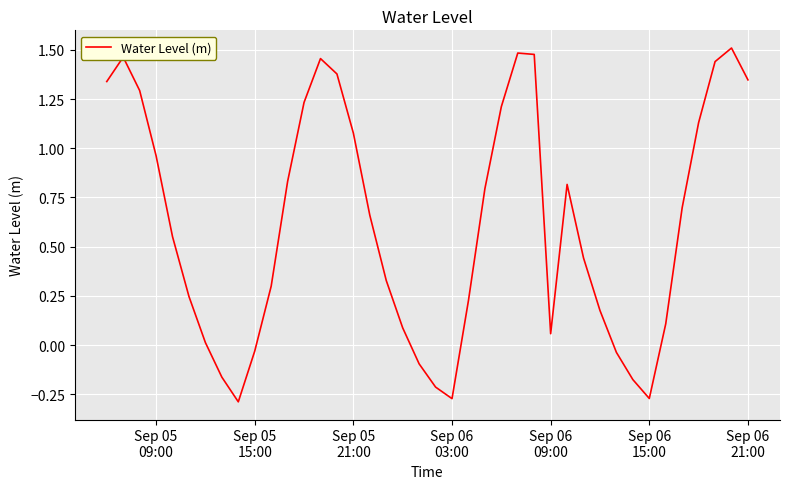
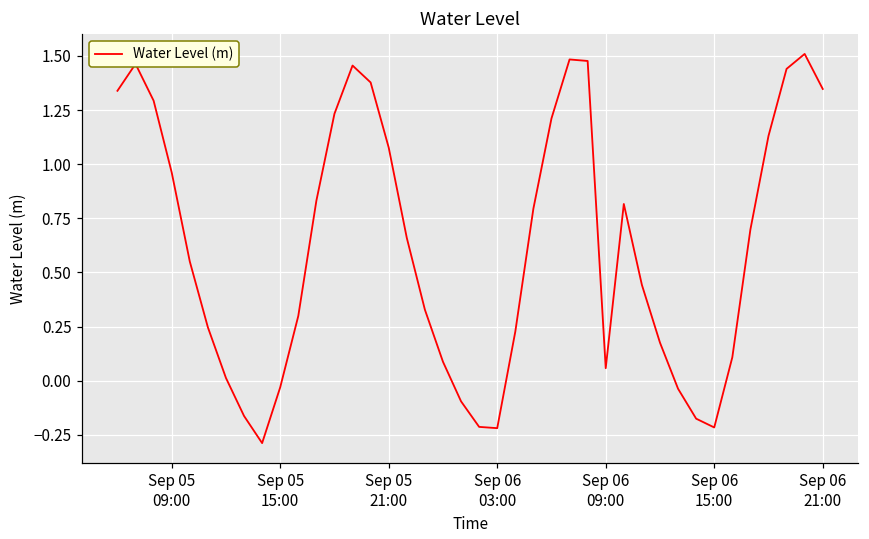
Sep 06 03:00: -0.27 -> -0.22
Sep 06 15:00: -0.27 -> -0.22
